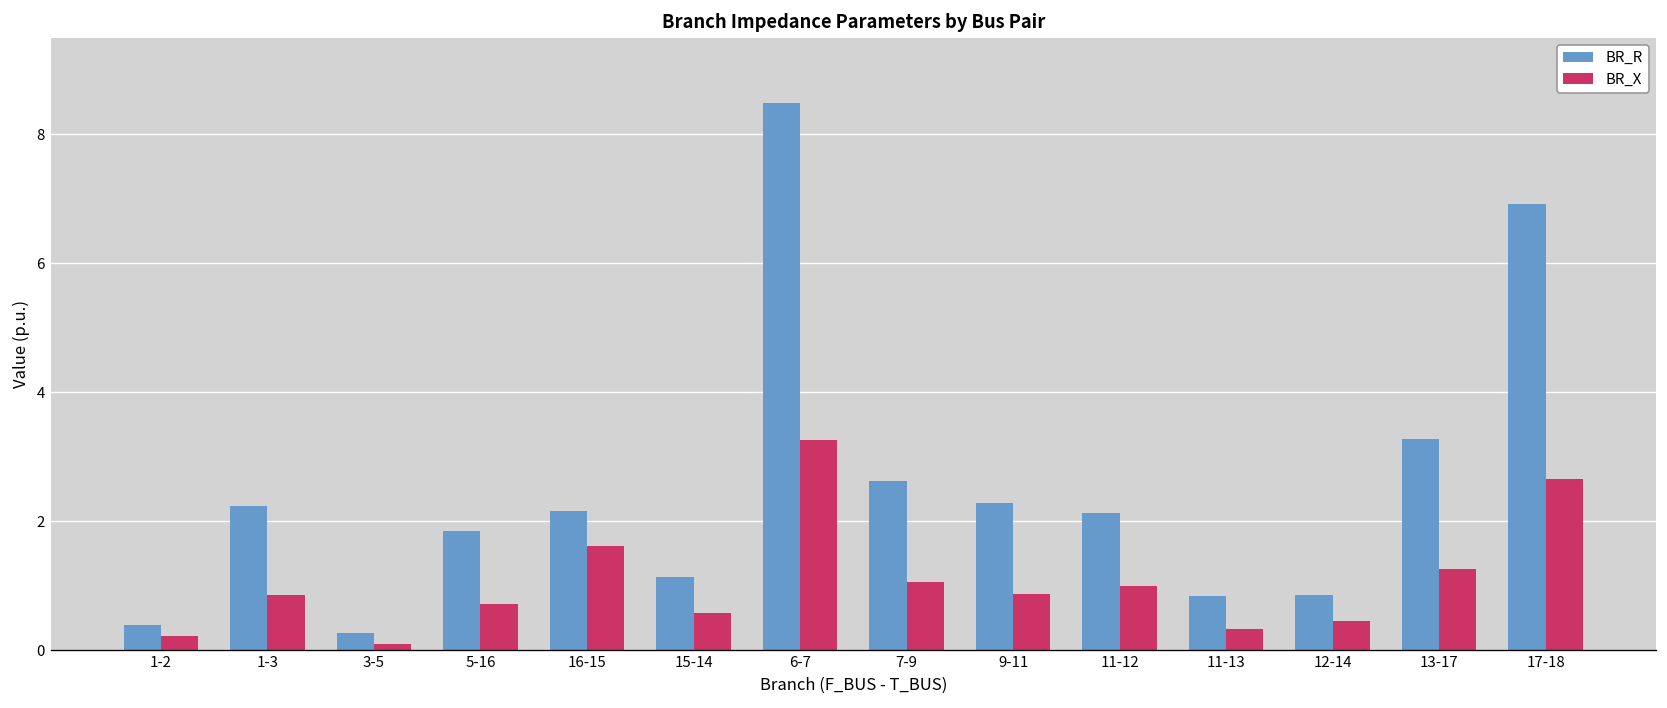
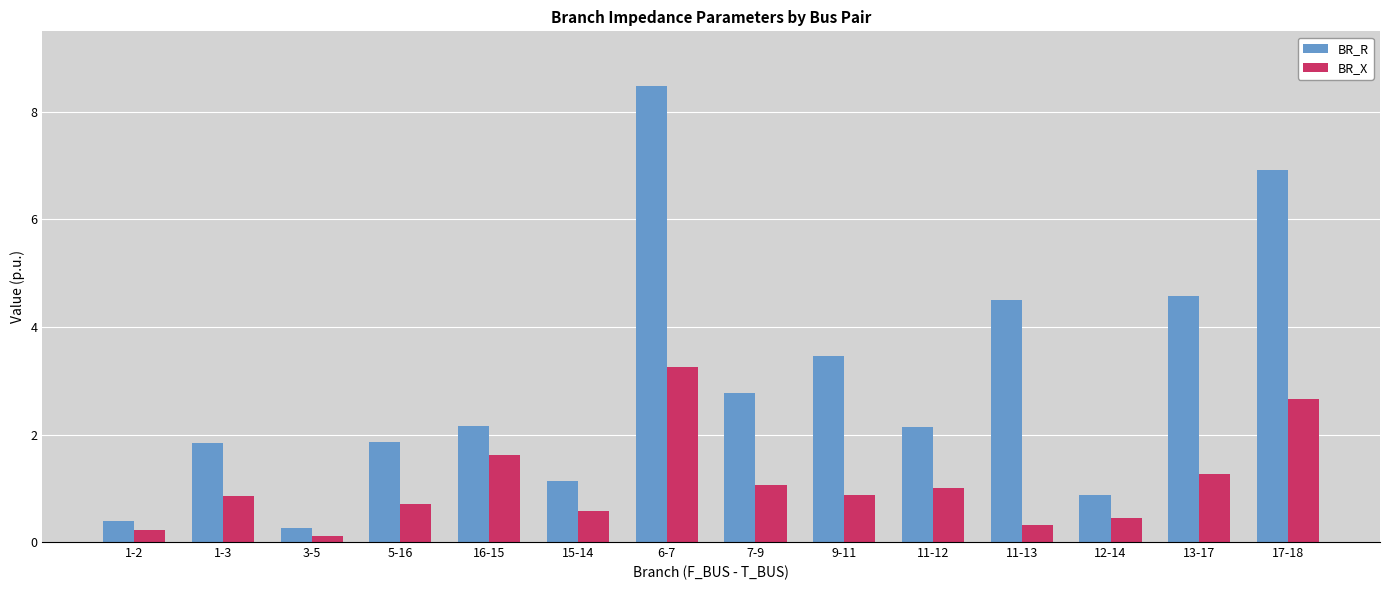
BR_R, 1-3: 2.2 -> 1.8
BR_R, 7-9: 2.6 -> 2.8
BR_R, 9-11: 2.3 -> 3.5
BR_R, 11-13: 0.8 -> 4.5
BR_R, 13-17: 3.3 -> 4.6
